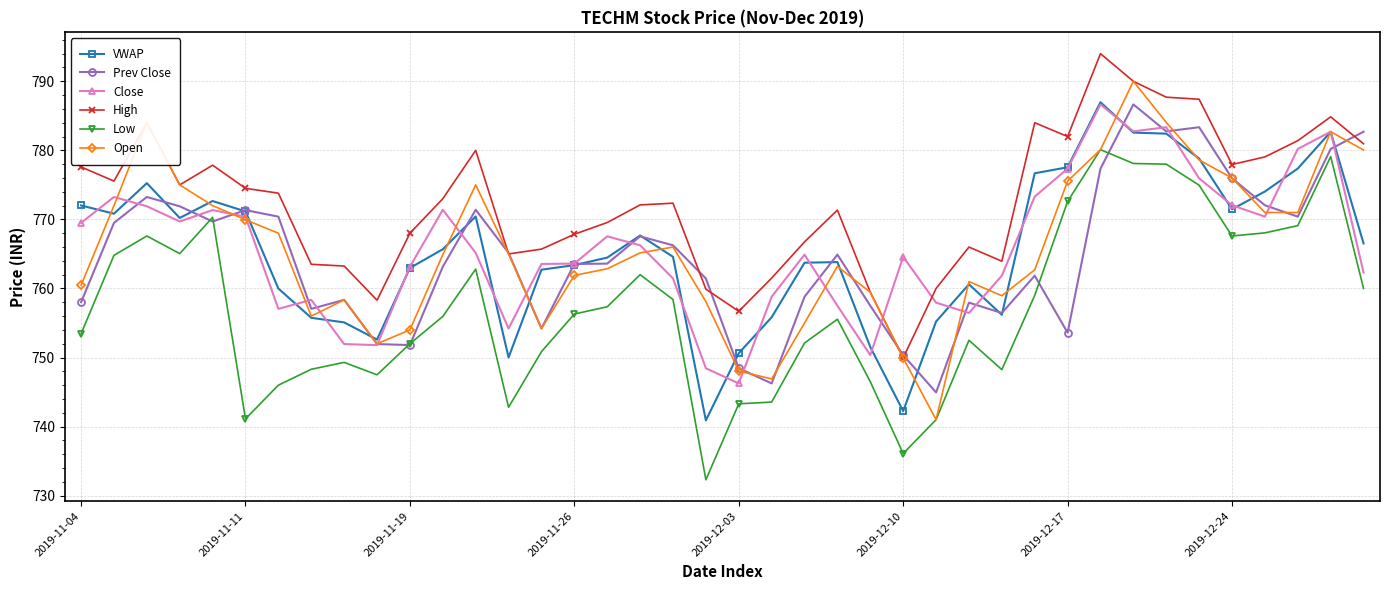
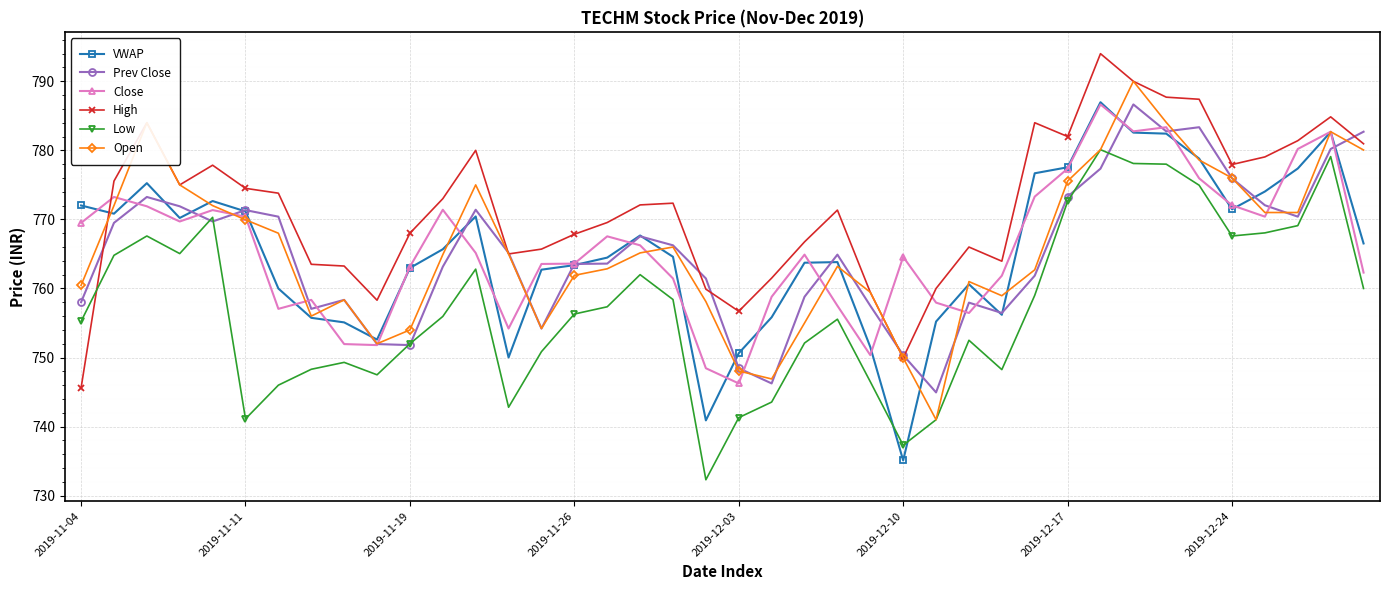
High, 2019-11-04: 778 -> 746
Low, 2019-11-04: 753 -> 755
Low, 2019-12-03: 743 -> 741
VWAP, 2019-12-10: 742 -> 735
Low, 2019-12-10: 736 -> 737
Prev Close, 2019-12-17: 754 -> 773
